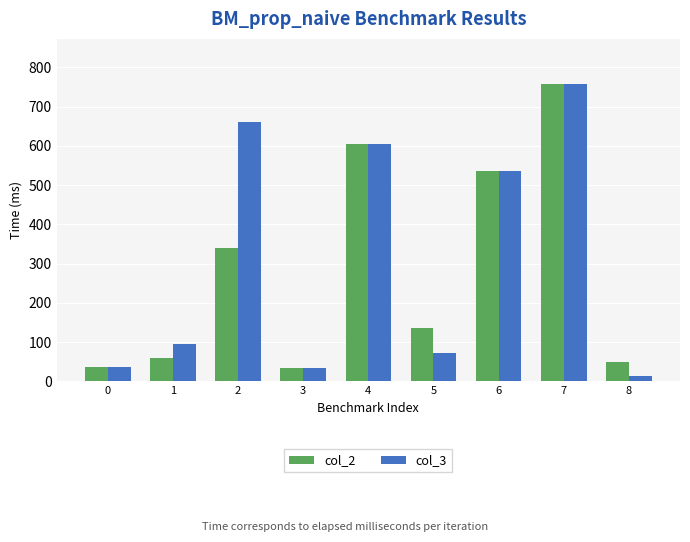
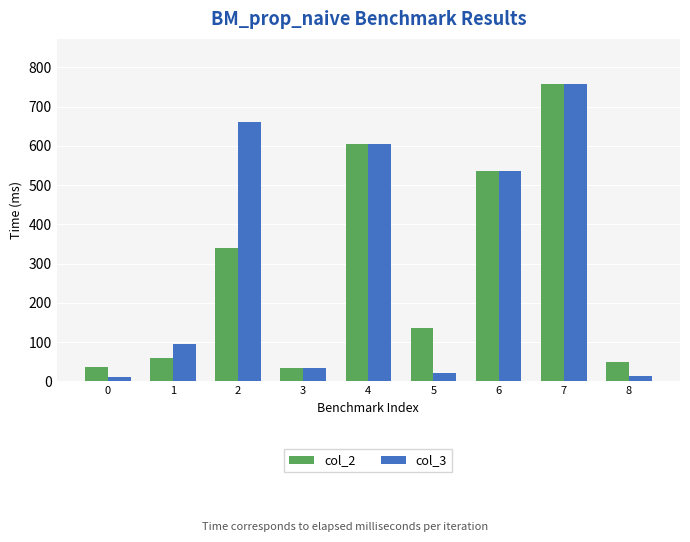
col_3, 0: 40 -> 10
col_3, 5: 70 -> 20
